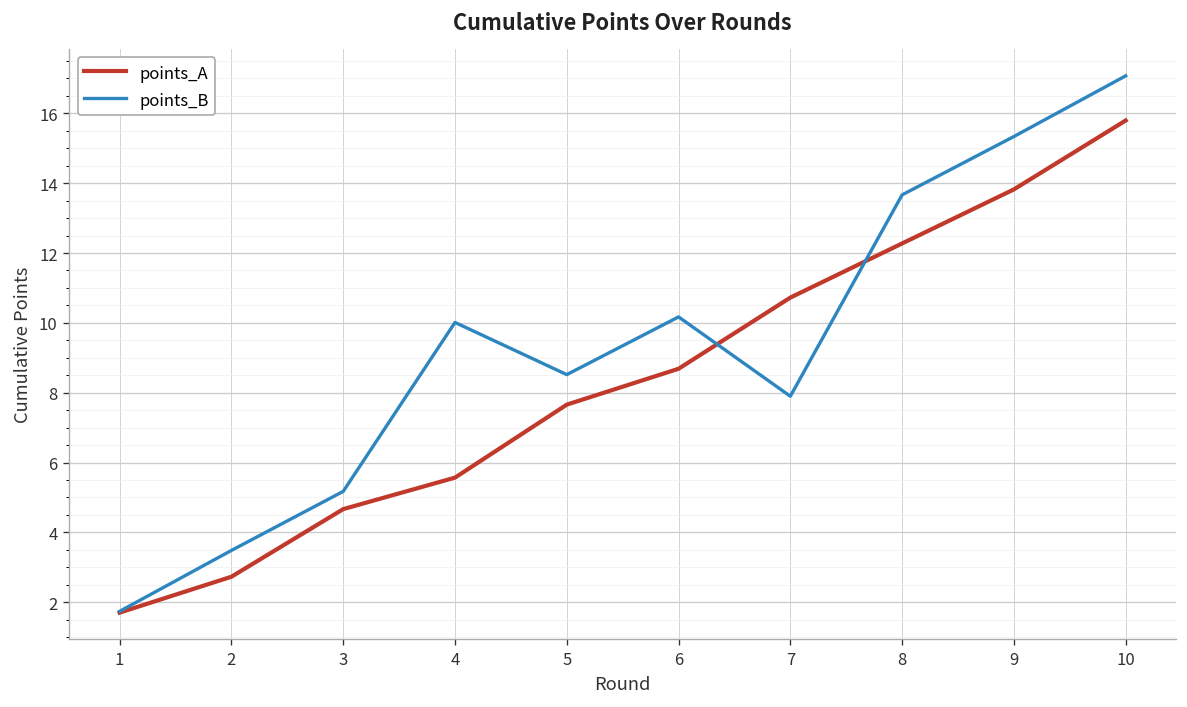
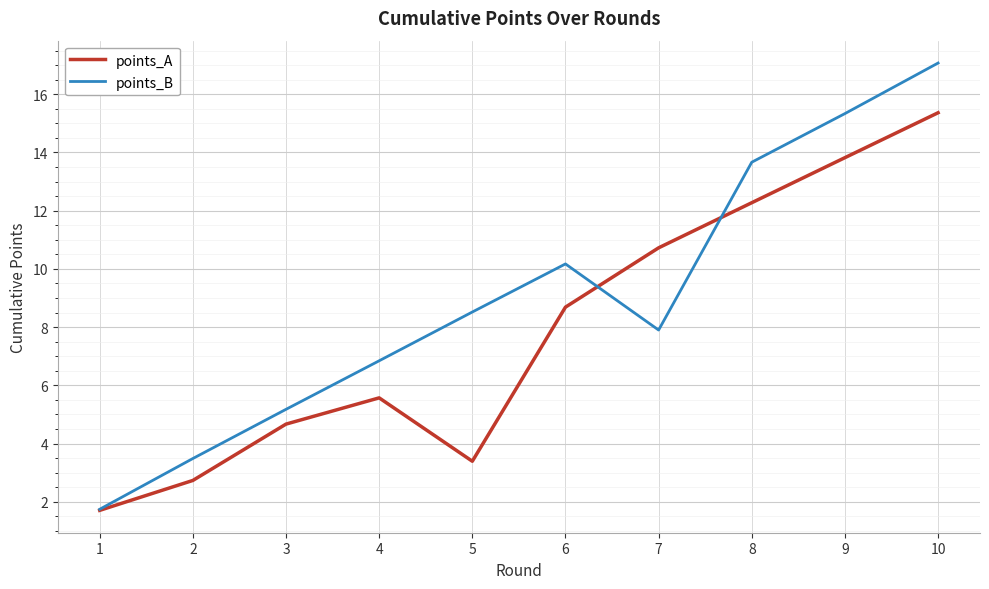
points_B, 4: 10.0 -> 6.8
points_A, 5: 7.7 -> 3.4
points_A, 10: 15.8 -> 15.4
